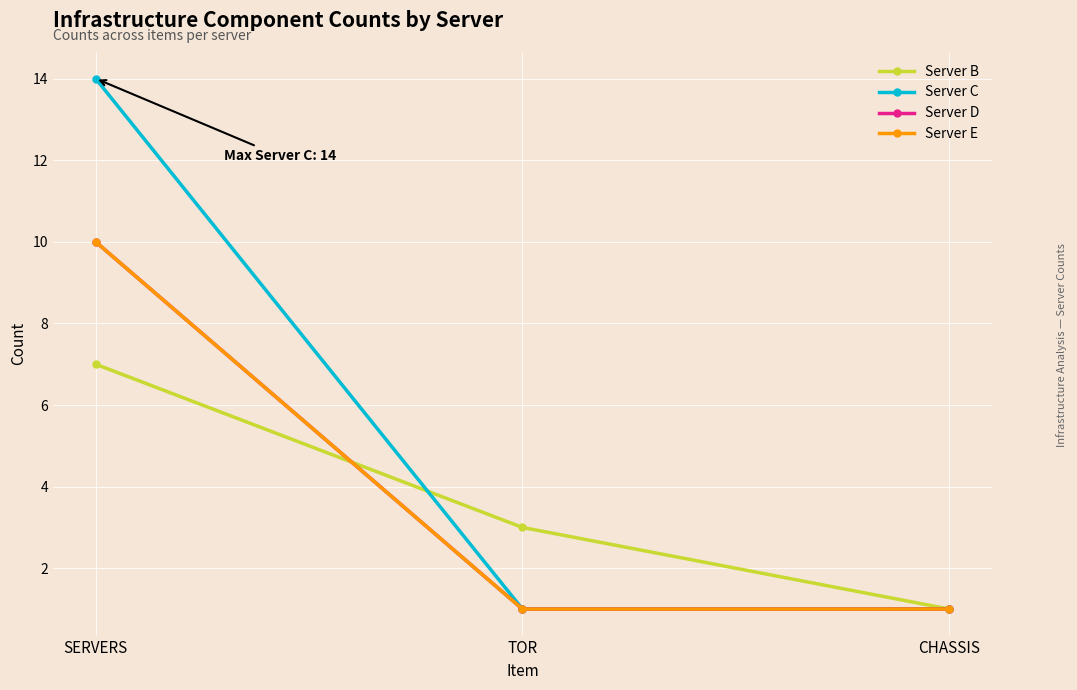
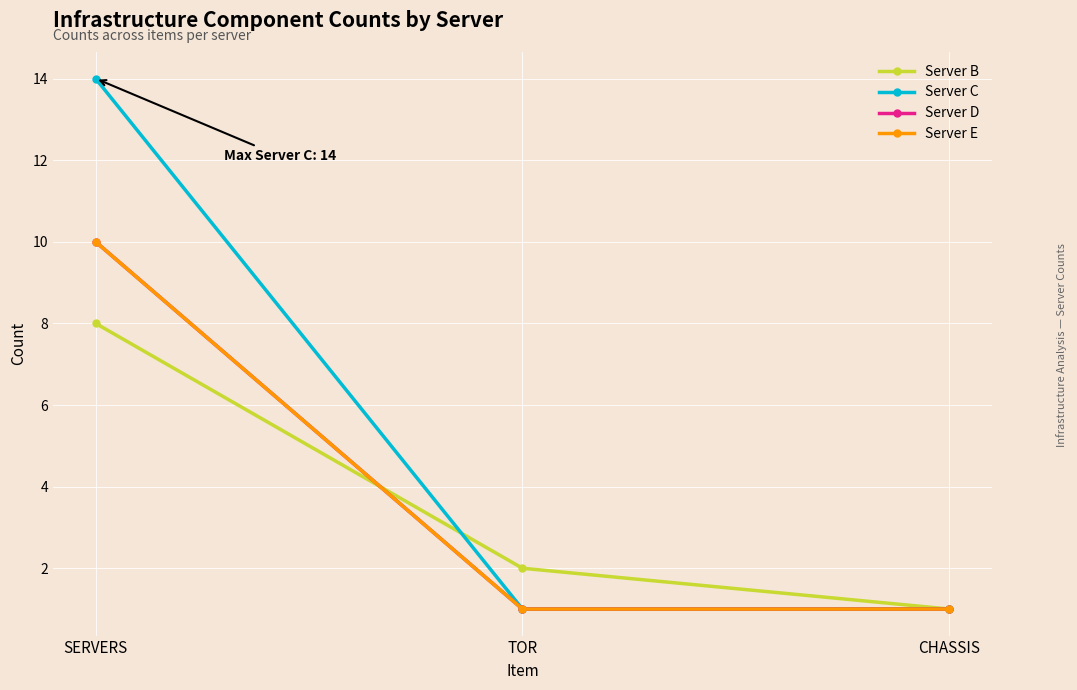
Server B, SERVERS: 7 -> 8
Server B, TOR: 3 -> 2
